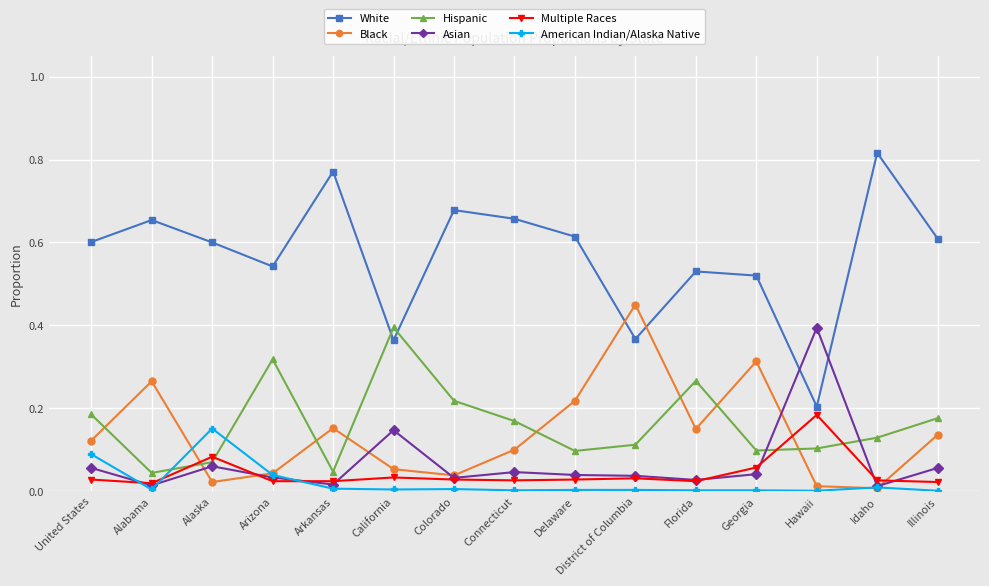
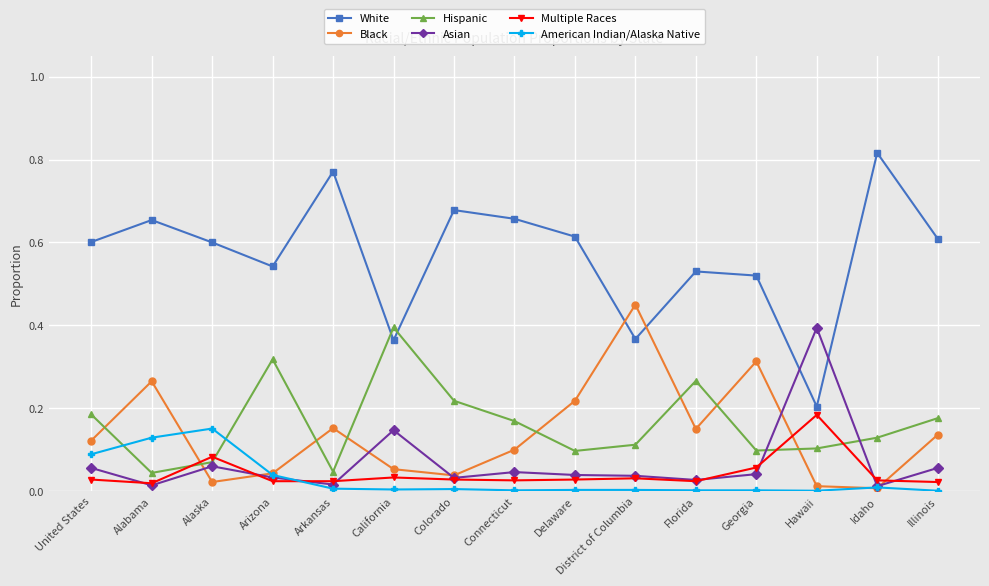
American Indian/Alaska Native, Alabama: 0.00 -> 0.13
